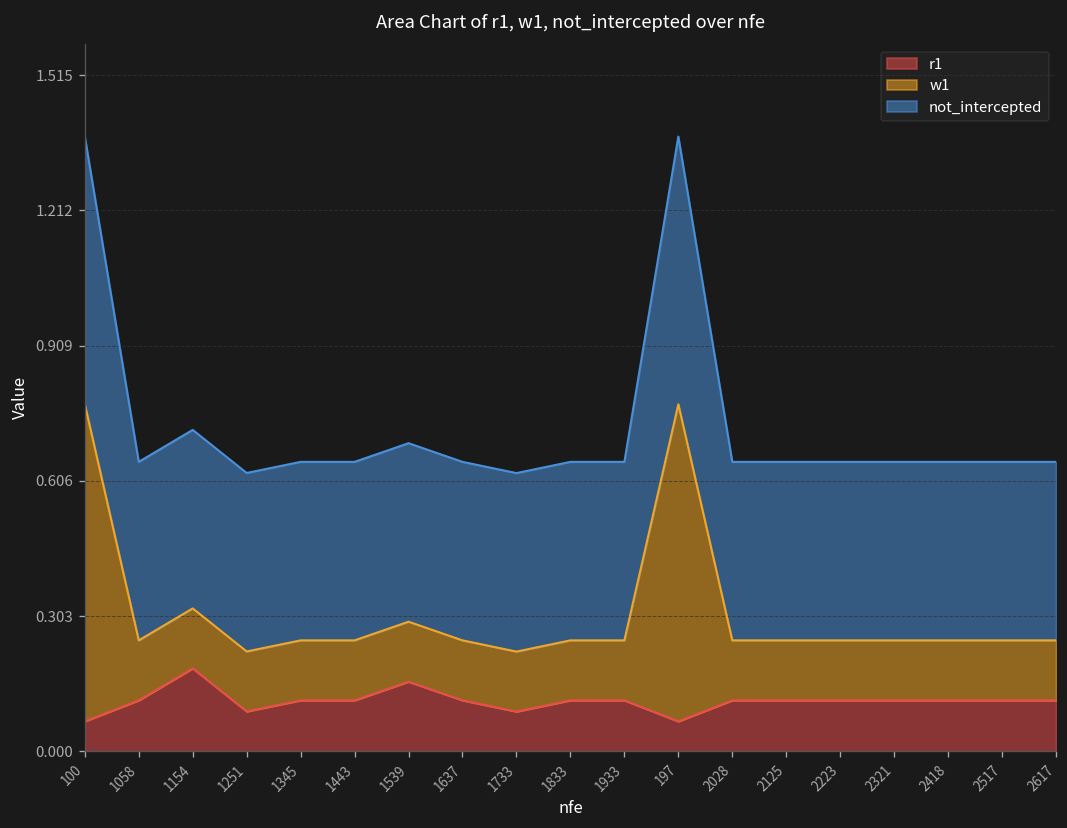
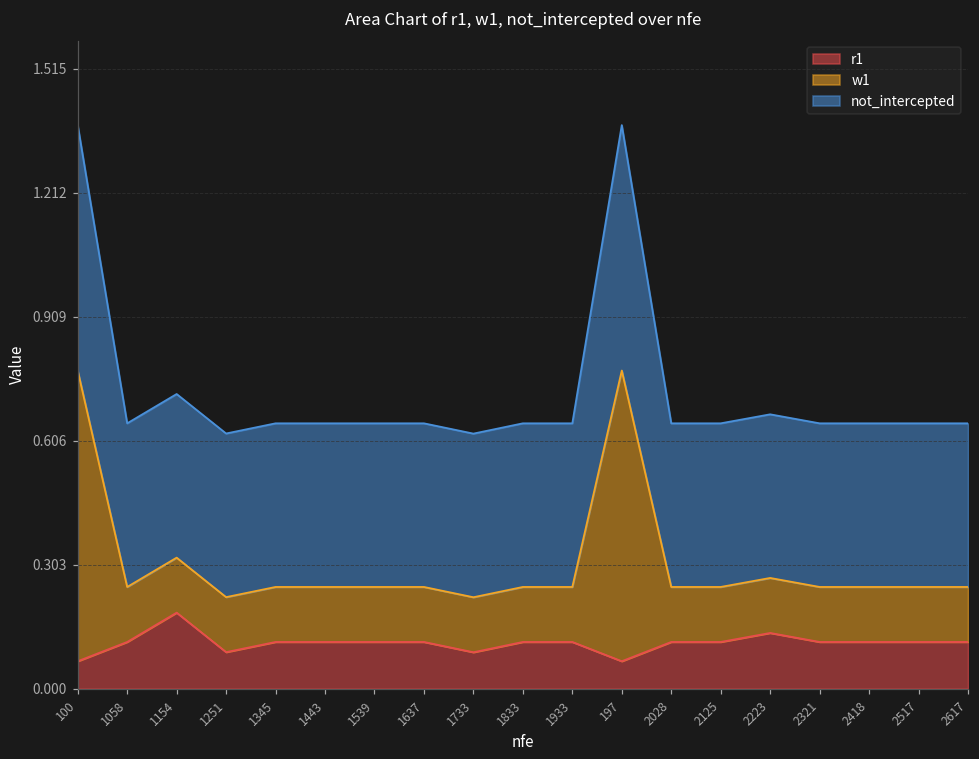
r1, 1539: 0.16 -> 0.11
r1, 2223: 0.11 -> 0.14
